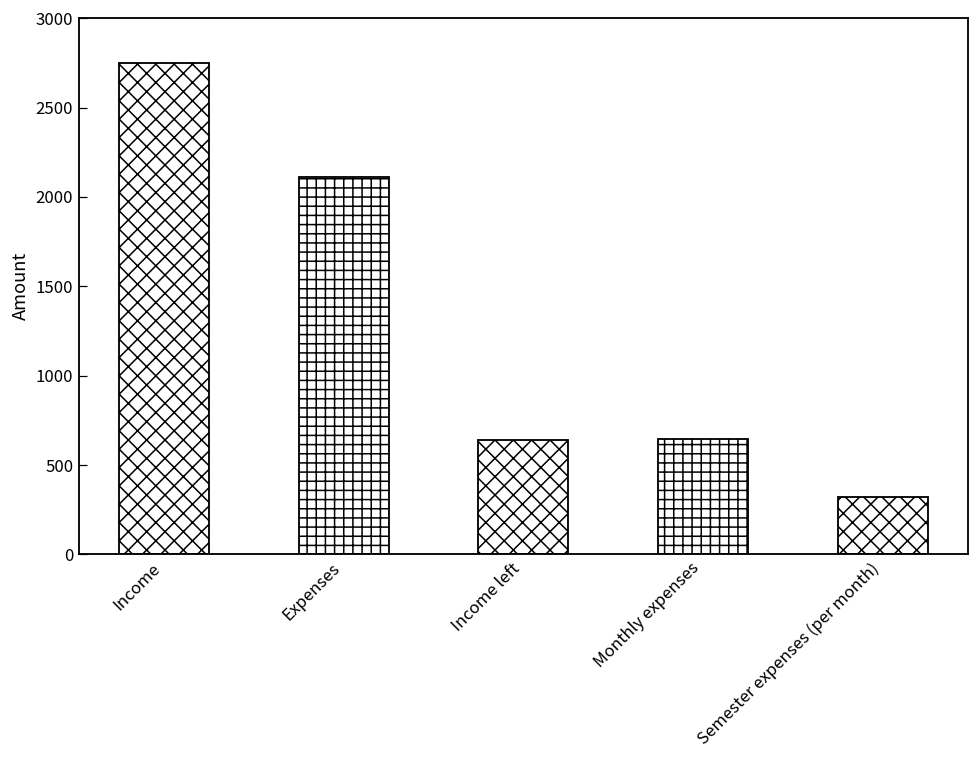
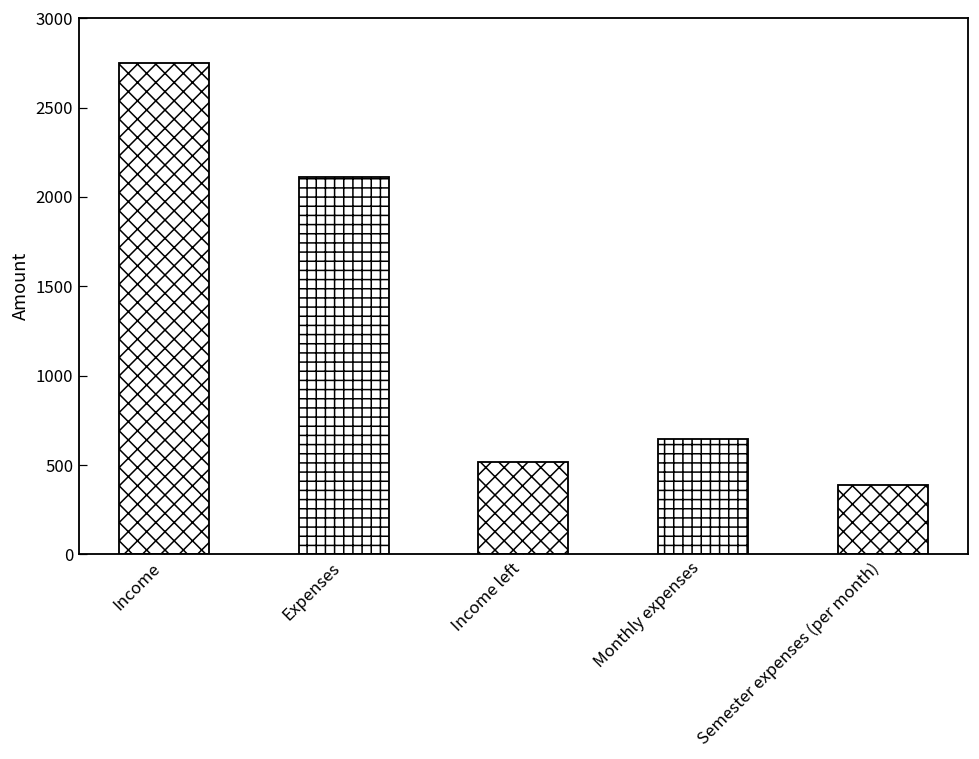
Income left: 640 -> 520
Semester expenses (per month): 320 -> 390
